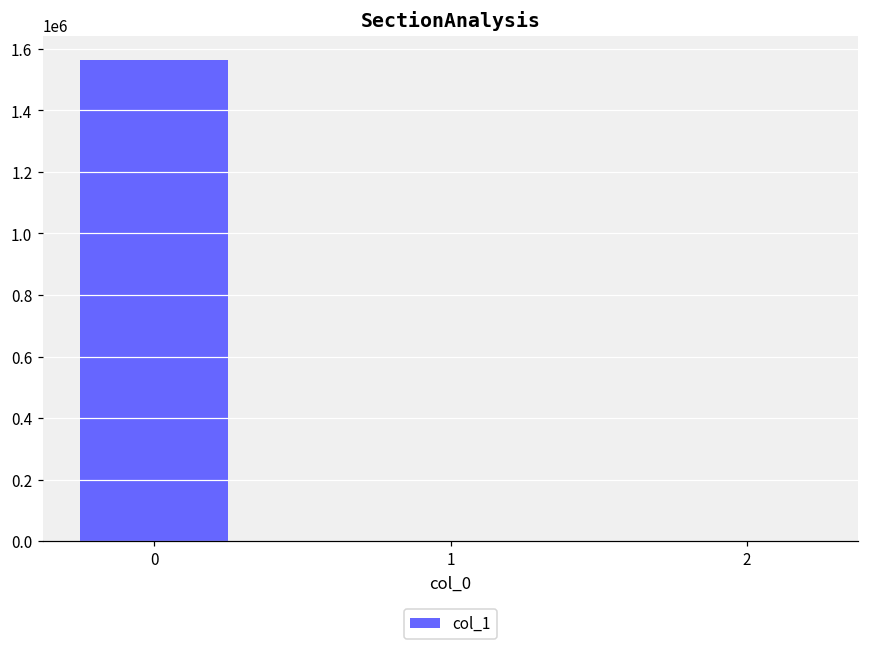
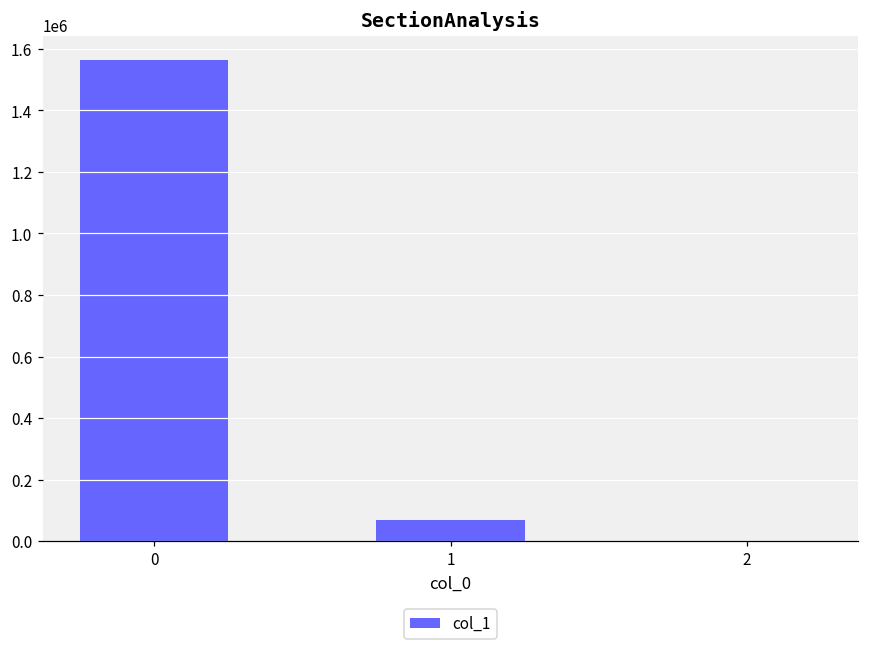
1: 0 -> 70000
